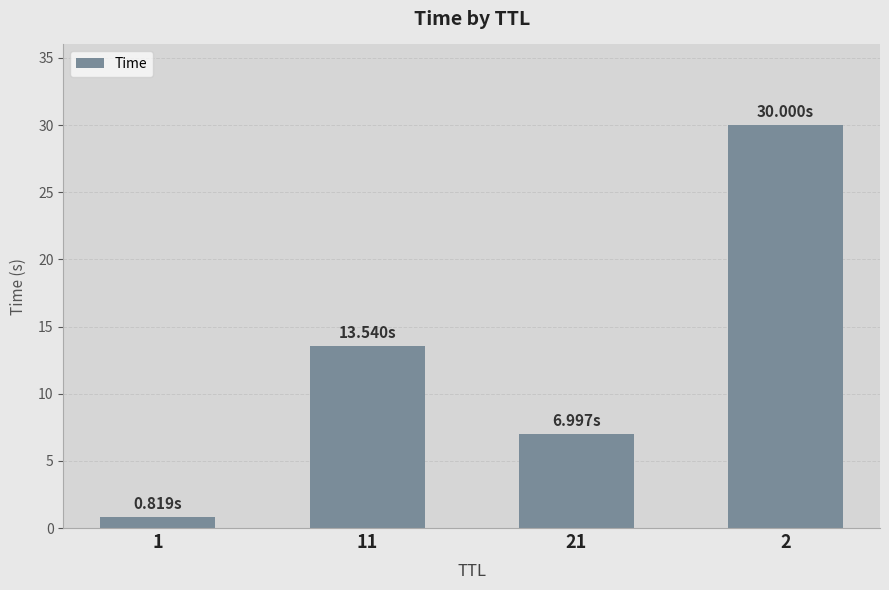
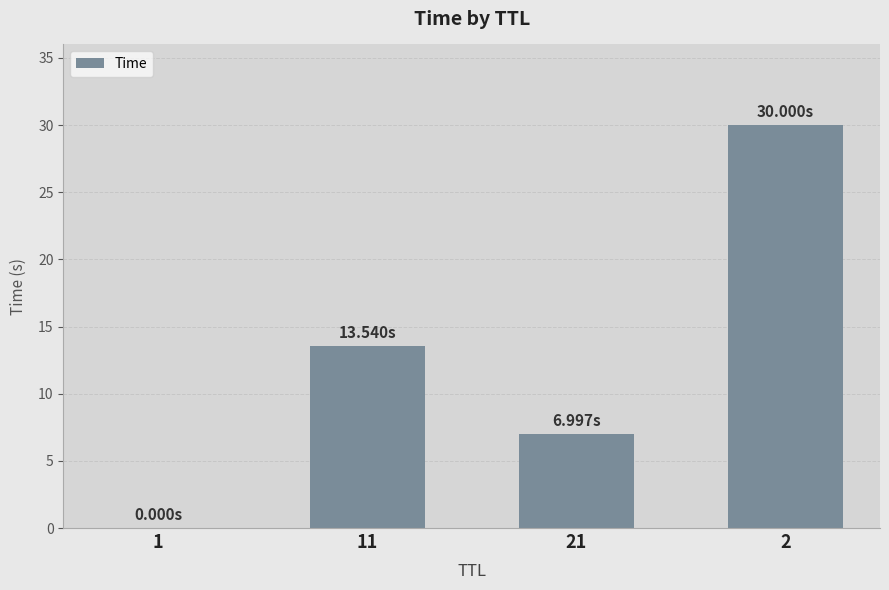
1: 0.819s -> 0.000s
